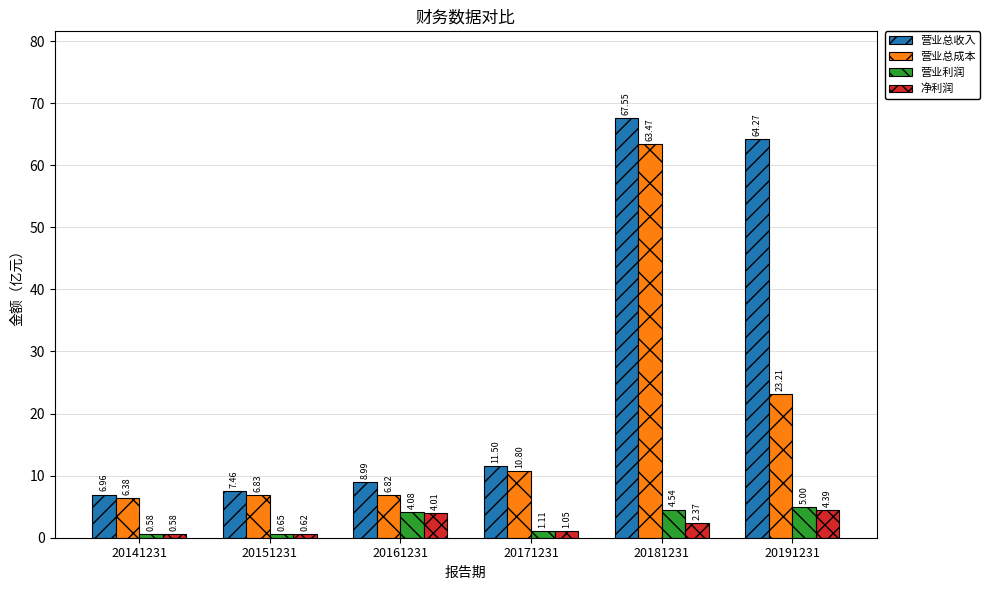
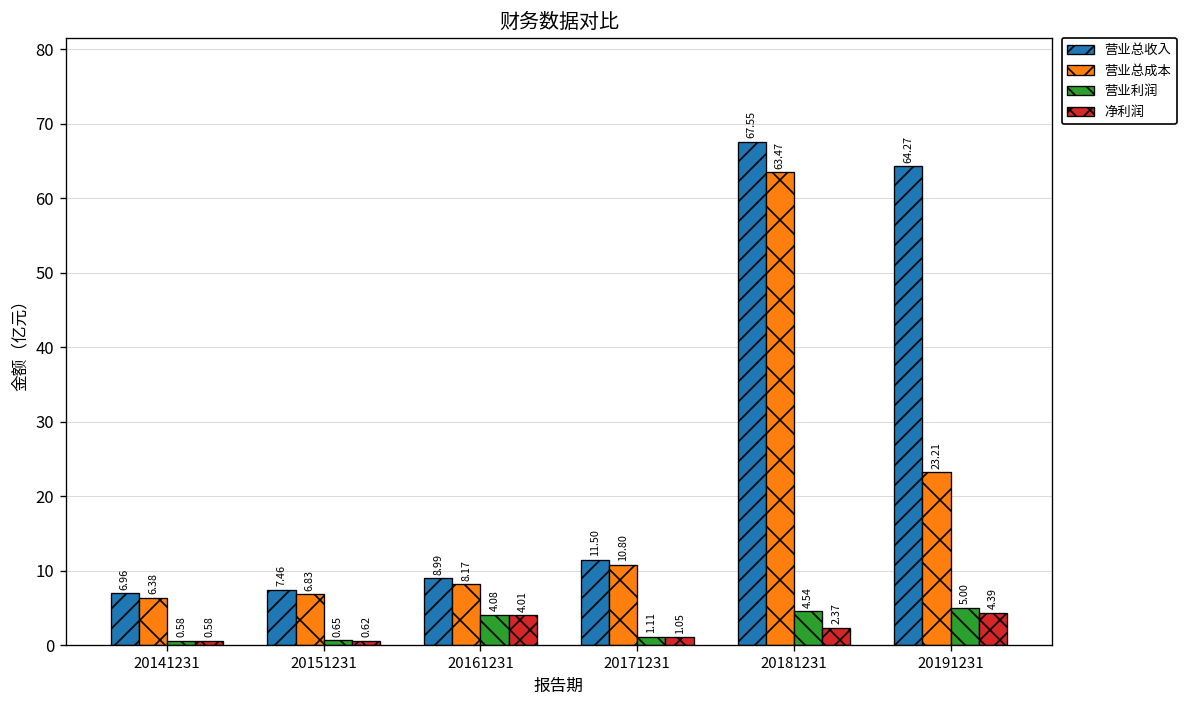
营业总成本, 20161231: 6.82 -> 8.17
